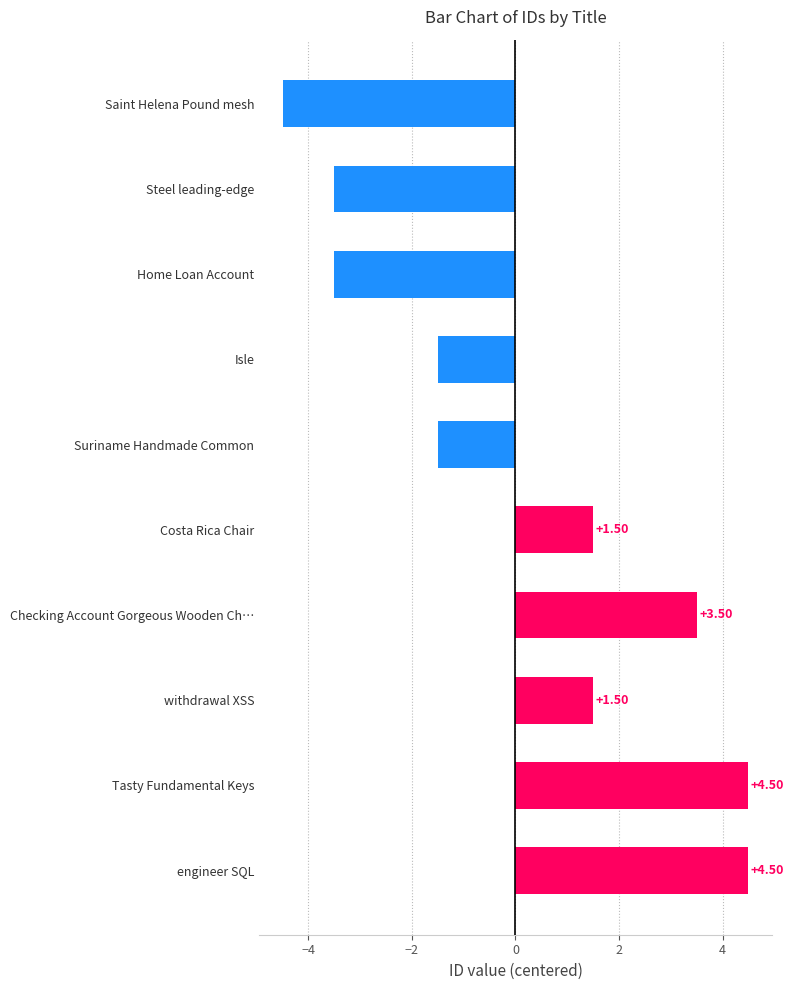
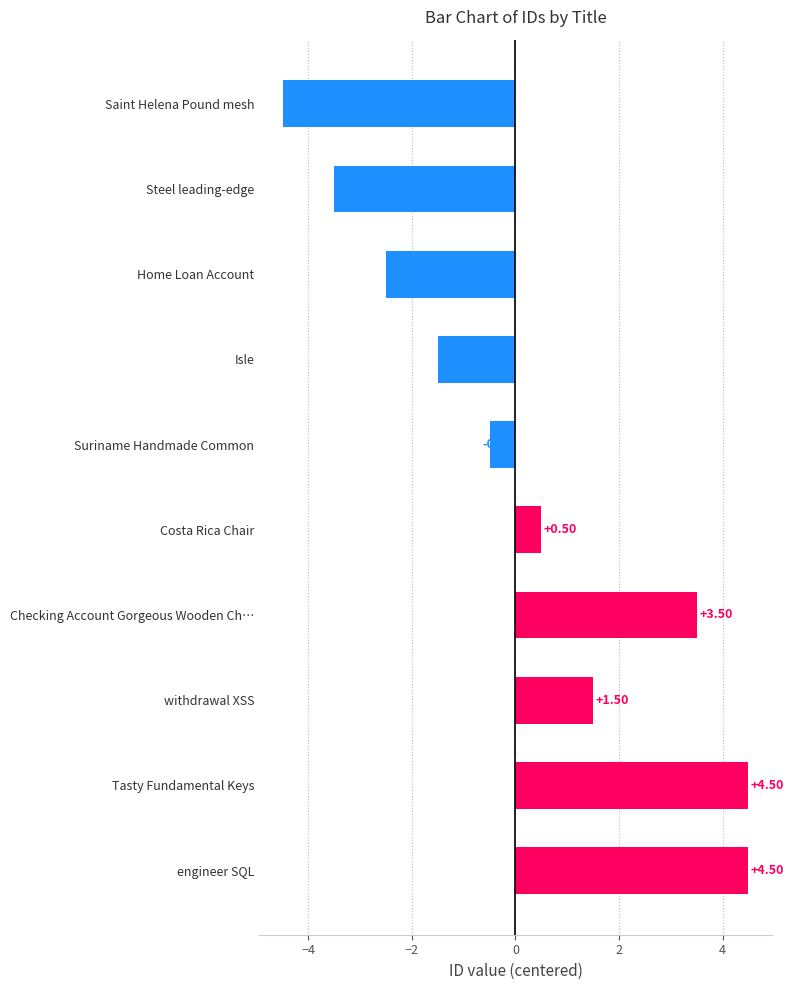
Home Loan Account: -3.5 -> -2.5
Suriname Handmade Common: -1.5 -> -0.5
Costa Rica Chair: +1.50 -> +0.50
